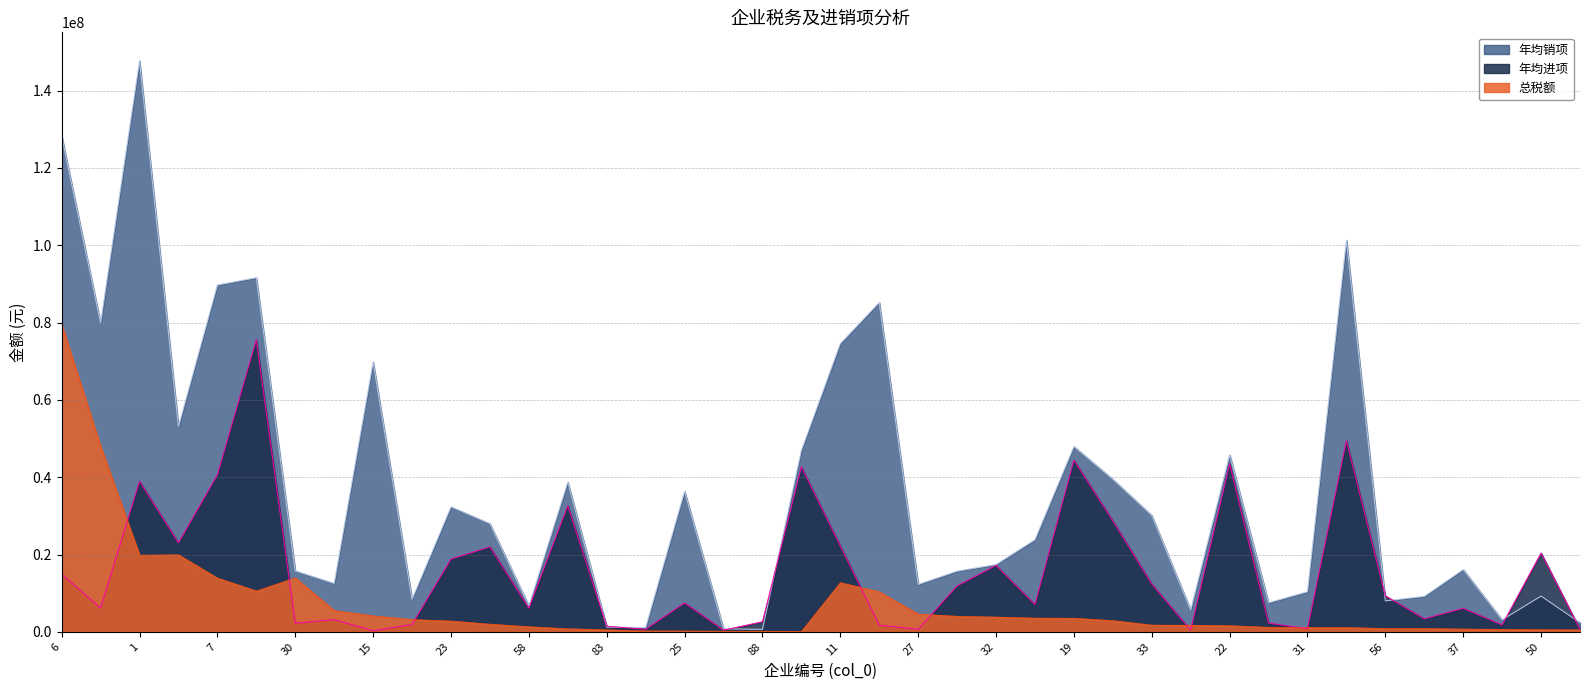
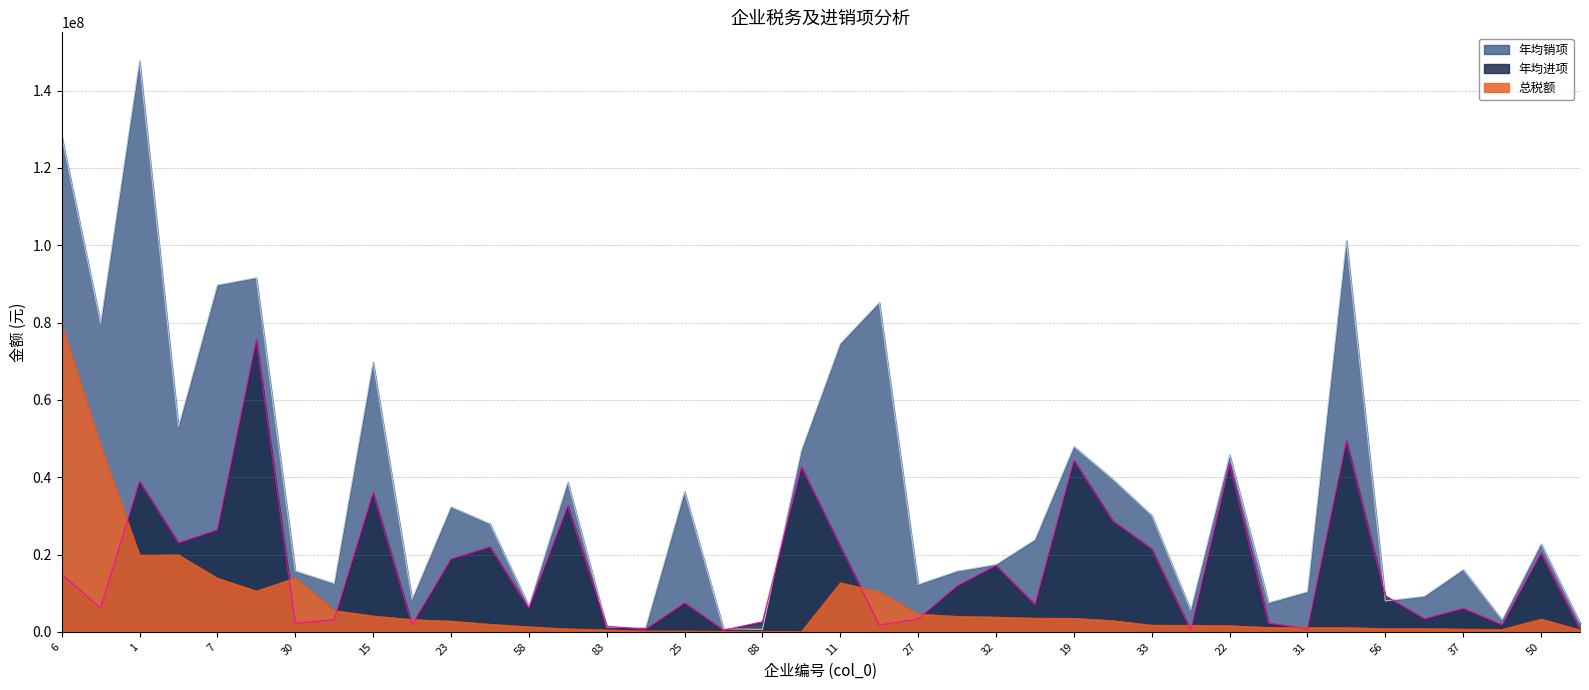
年均进项, 7: 41000000 -> 26000000
年均进项, 15: 0 -> 36000000
年均进项, 27: 1000000 -> 3000000
年均进项, 33: 12000000 -> 21000000
年均销项, 50: 9000000 -> 23000000
总税额, 50: 1000000 -> 3000000
